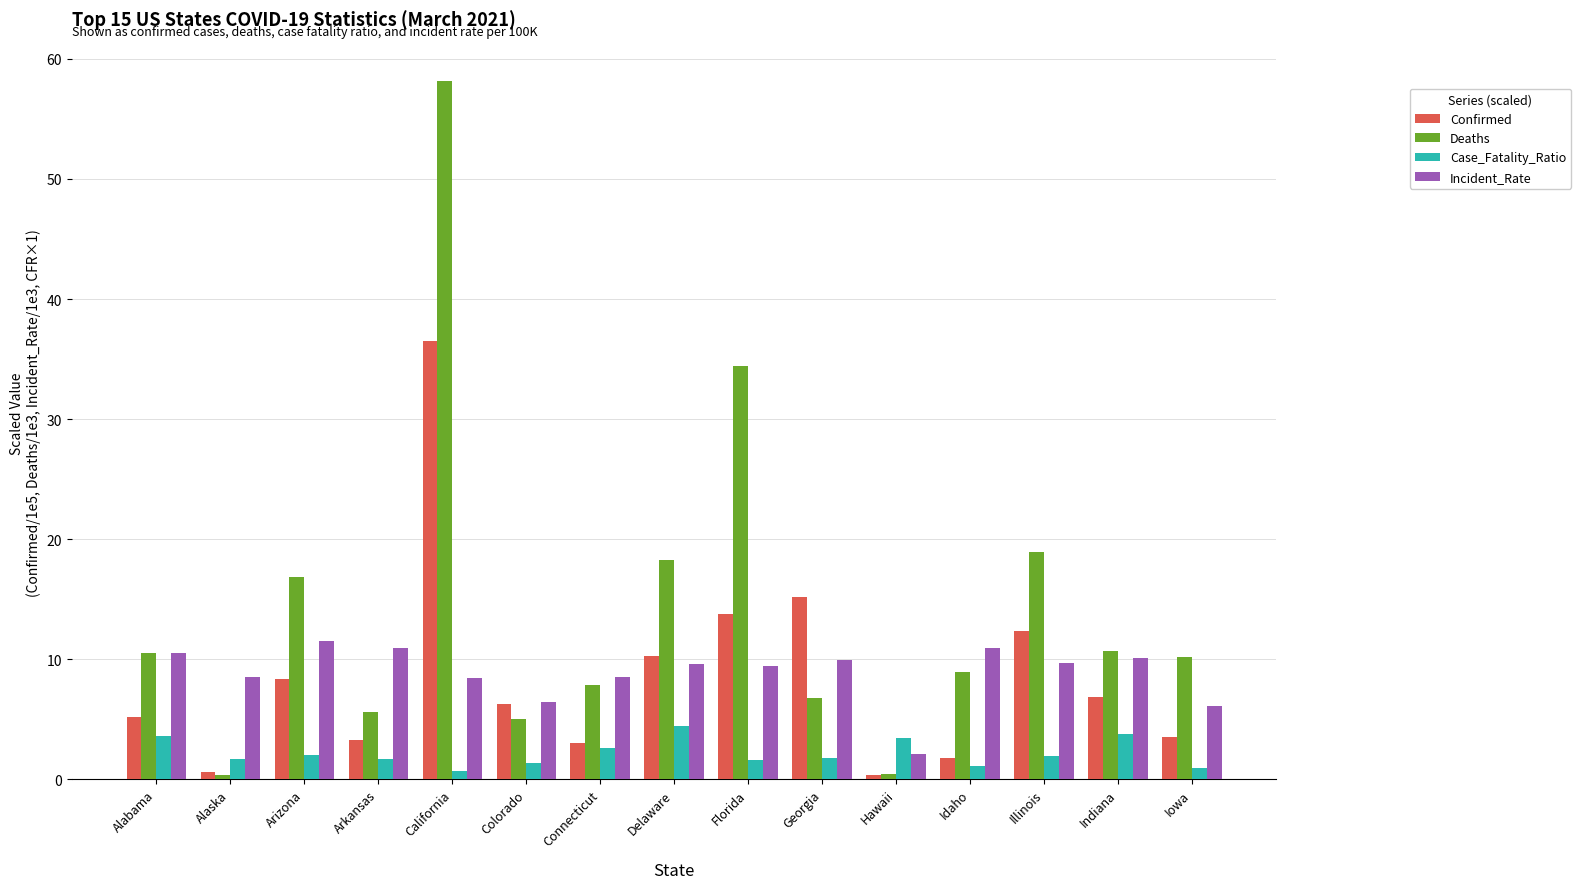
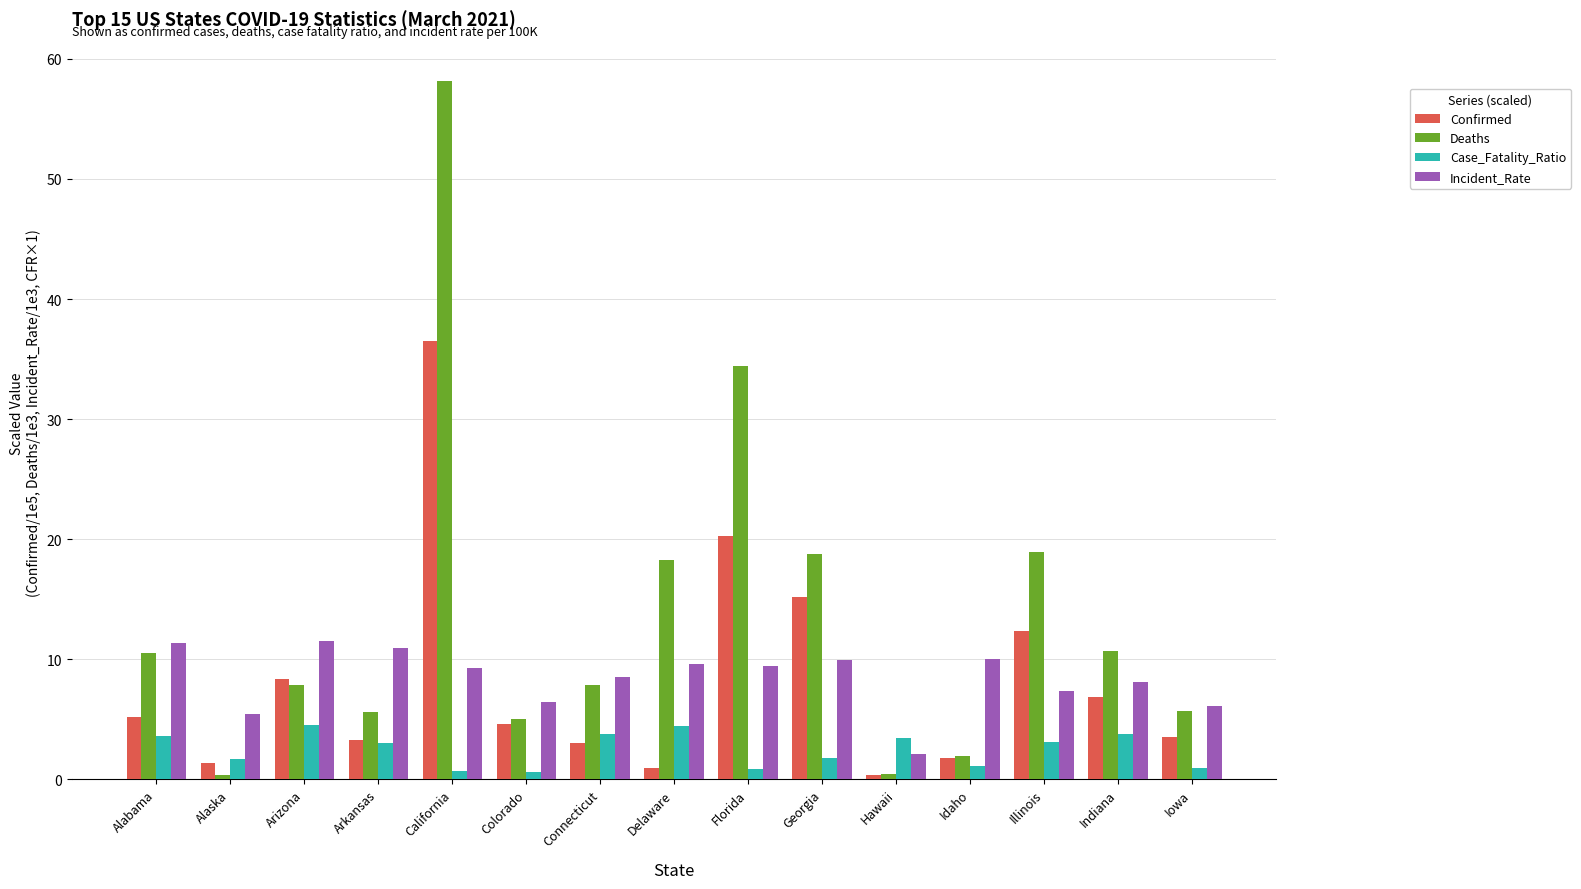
Incident_Rate, Alabama: 10.5 -> 11.4
Confirmed, Alaska: 0.6 -> 1.4
Incident_Rate, Alaska: 8.5 -> 5.4
Deaths, Arizona: 16.9 -> 7.8
Case_Fatality_Ratio, Arizona: 2.0 -> 4.5
Case_Fatality_Ratio, Arkansas: 1.7 -> 3.0
Incident_Rate, California: 8.4 -> 9.2
Confirmed, Colorado: 6.2 -> 4.5
Case_Fatality_Ratio, Colorado: 1.3 -> 0.6
Case_Fatality_Ratio, Connecticut: 2.6 -> 3.8
Confirmed, Delaware: 10.2 -> 0.9
Confirmed, Florida: 13.8 -> 20.3
Case_Fatality_Ratio, Florida: 1.6 -> 0.9
Deaths, Georgia: 6.8 -> 18.8
Deaths, Idaho: 8.9 -> 2.0
Incident_Rate, Idaho: 11.0 -> 10.0
Case_Fatality_Ratio, Illinois: 1.9 -> 3.1
Incident_Rate, Illinois: 9.7 -> 7.3
Incident_Rate, Indiana: 10.1 -> 8.1
Deaths, Iowa: 10.2 -> 5.7
